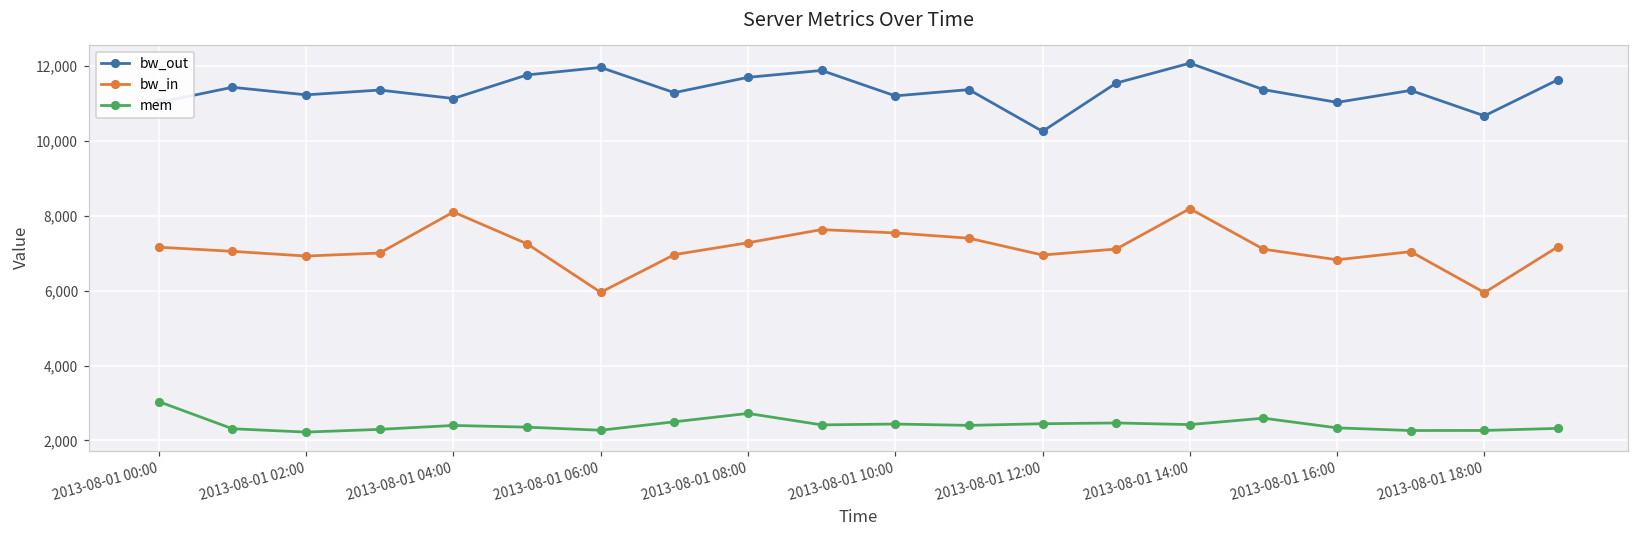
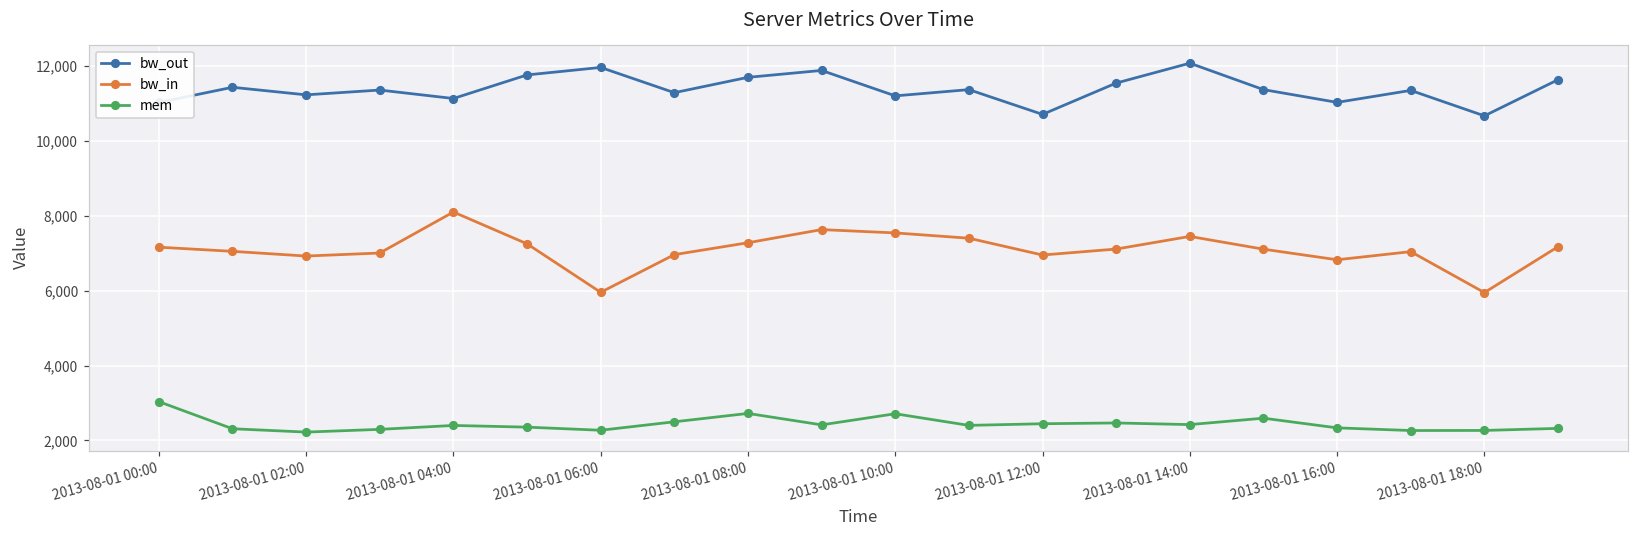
mem, 2013-08-01 10:00: 2,400 -> 2,700
bw_out, 2013-08-01 12:00: 10,300 -> 10,700
bw_in, 2013-08-01 14:00: 8,200 -> 7,500
